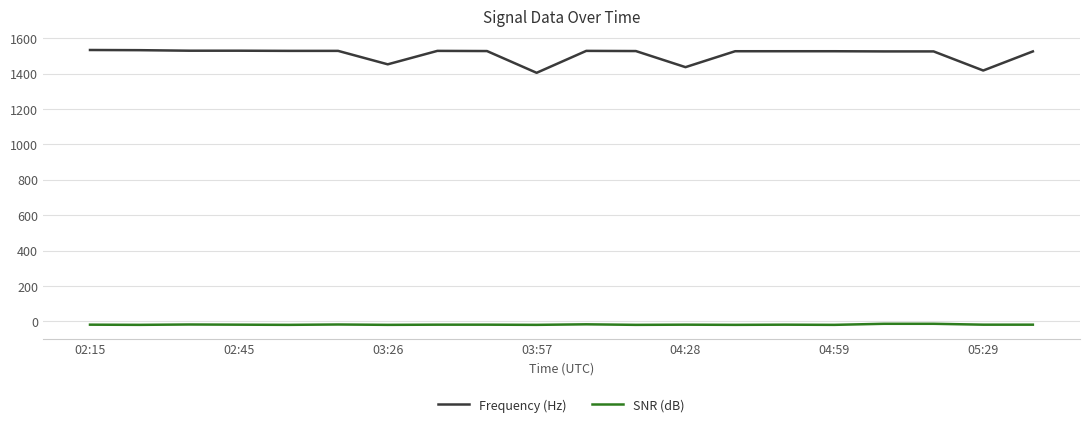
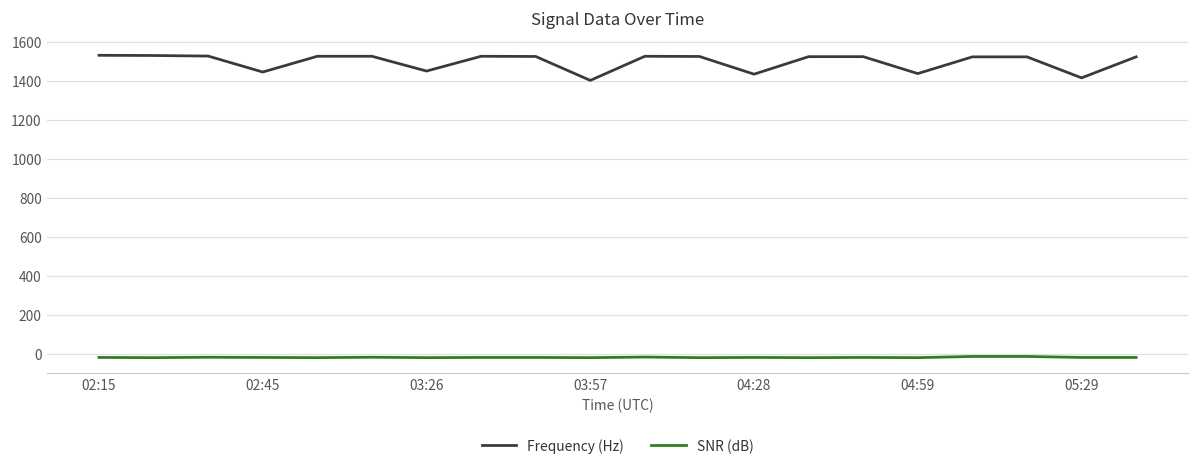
Frequency (Hz), 02:45: 1530 -> 1450
Frequency (Hz), 04:59: 1530 -> 1440
